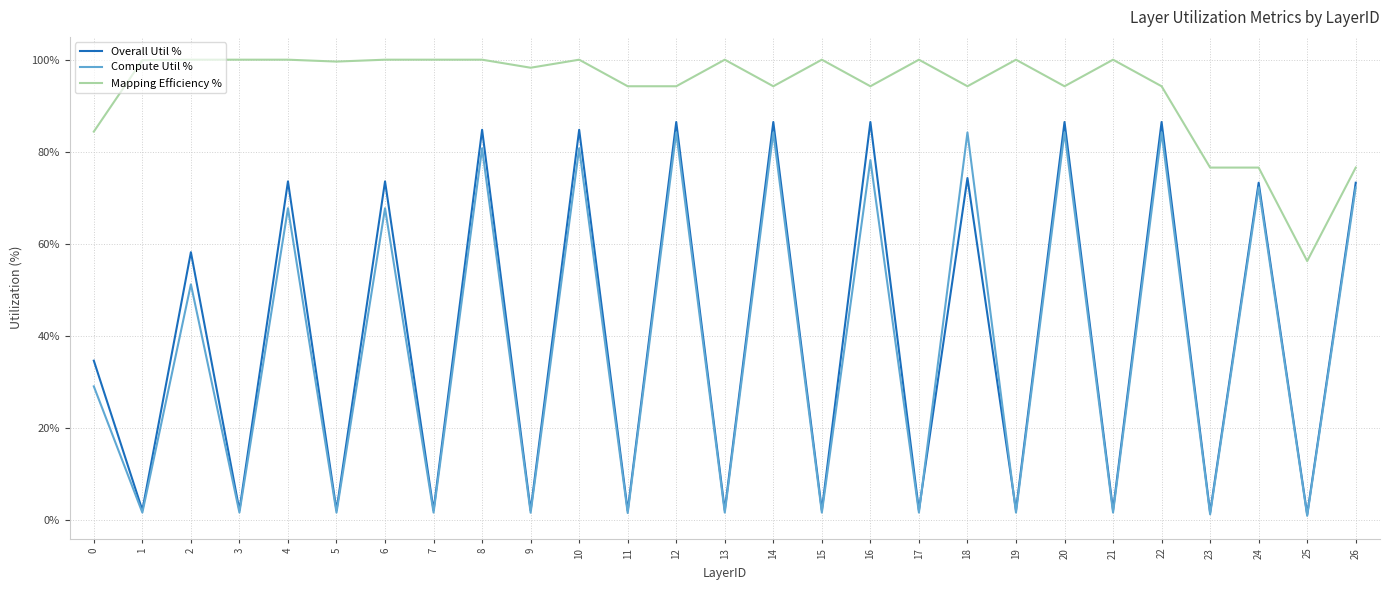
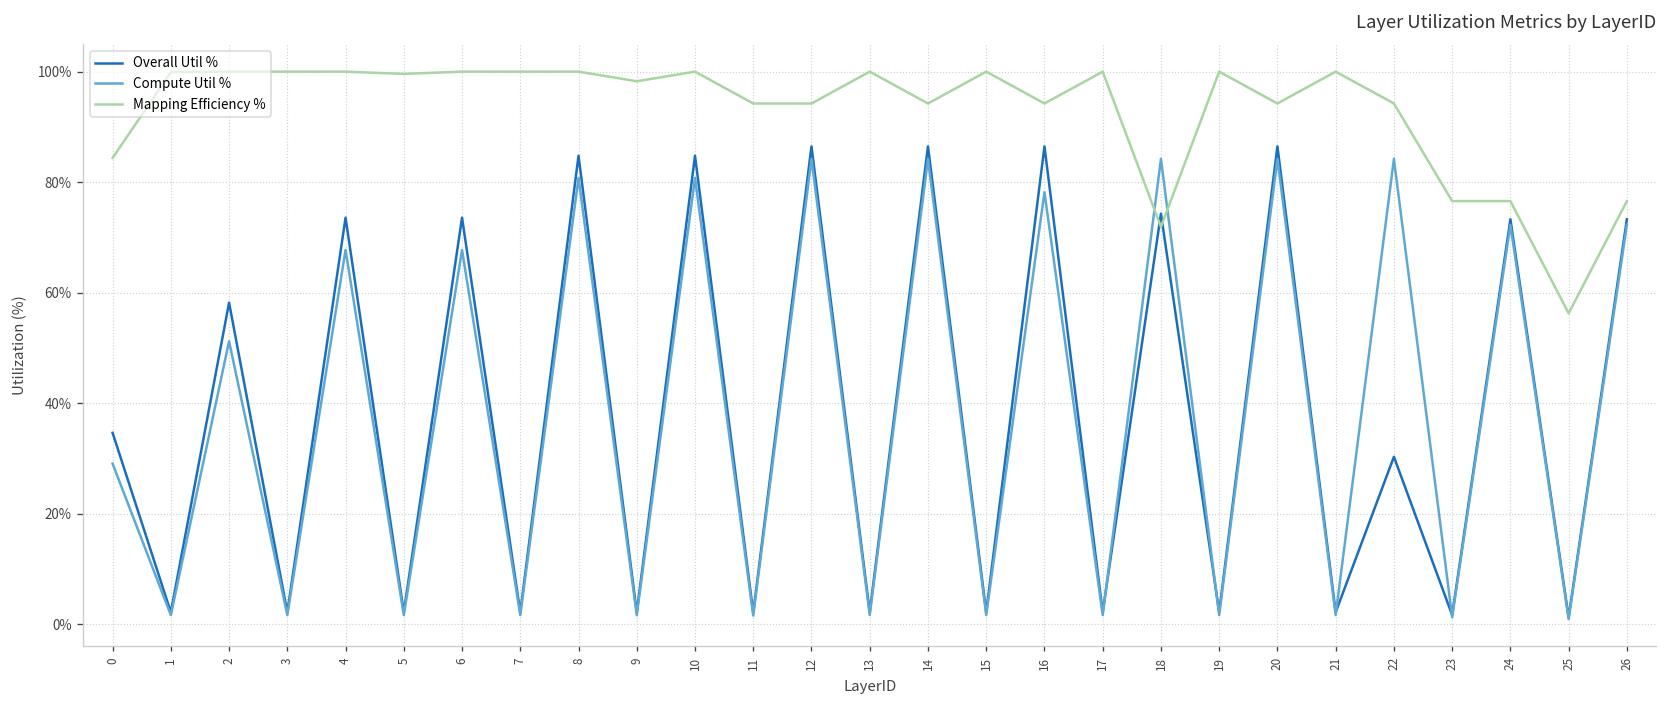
Mapping Efficiency %, 18: 94% -> 72%
Overall Util %, 22: 86% -> 30%
